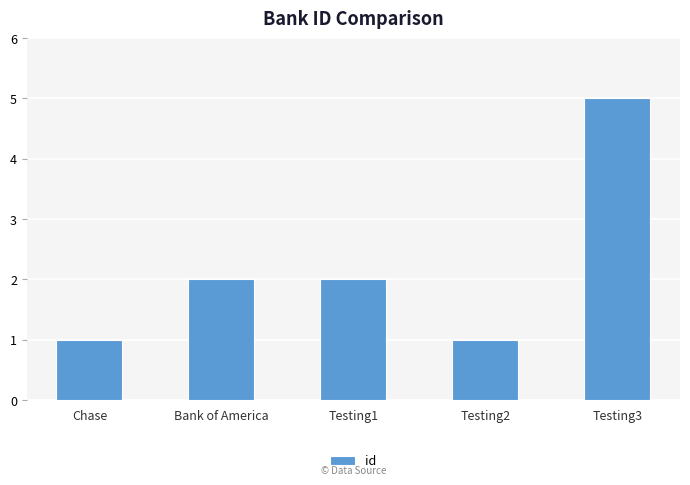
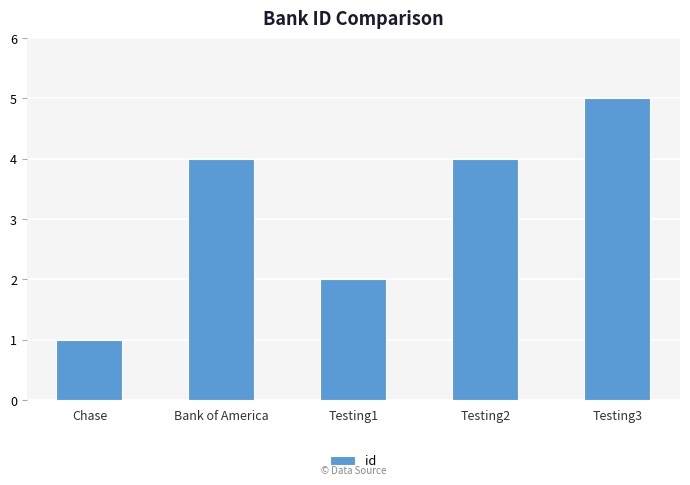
Bank of America: 2 -> 4
Testing2: 1 -> 4
